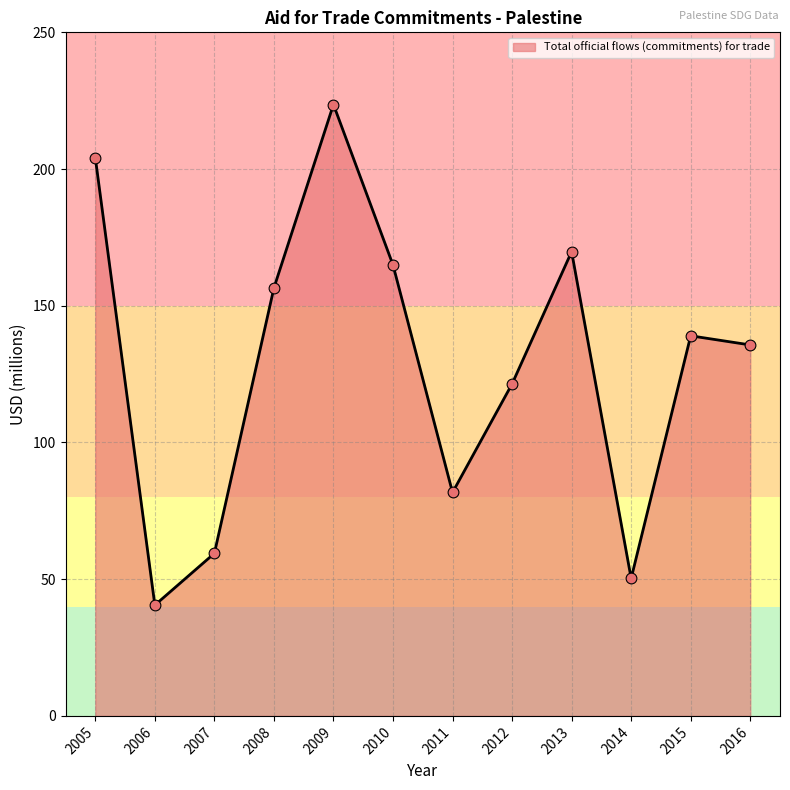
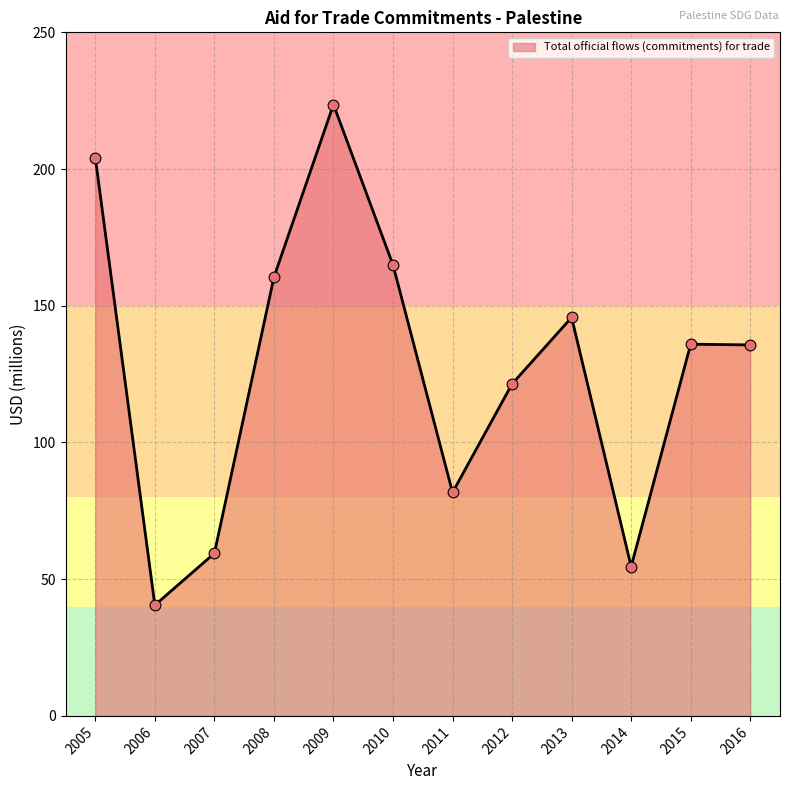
2008: 157 -> 160
2013: 170 -> 146
2014: 50 -> 55
2015: 139 -> 136
